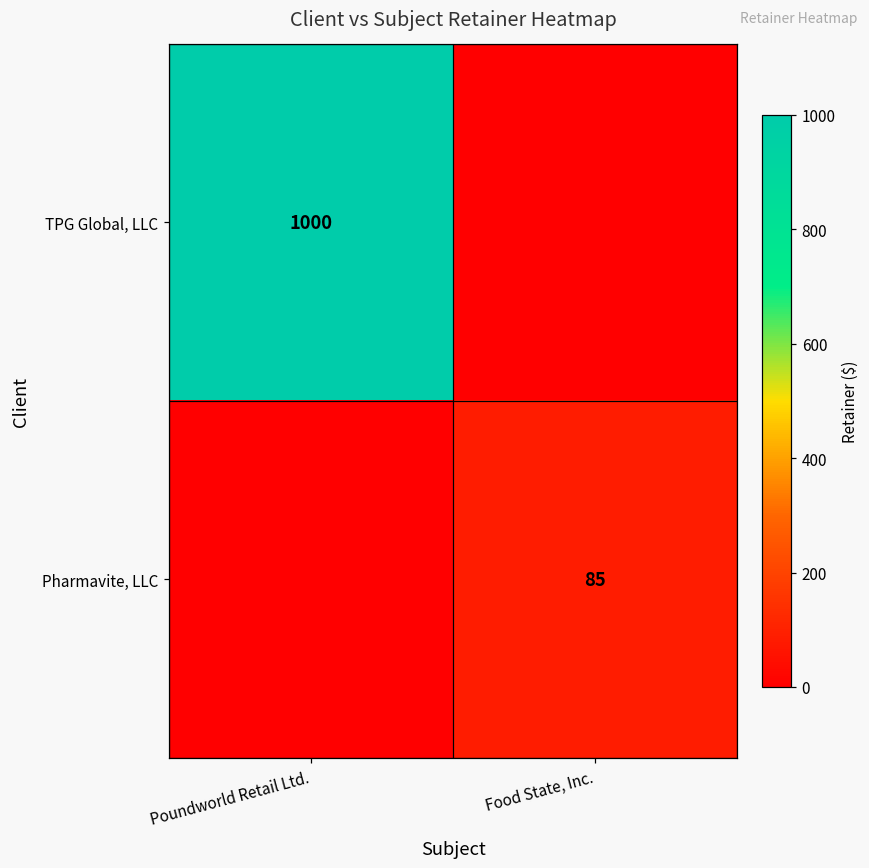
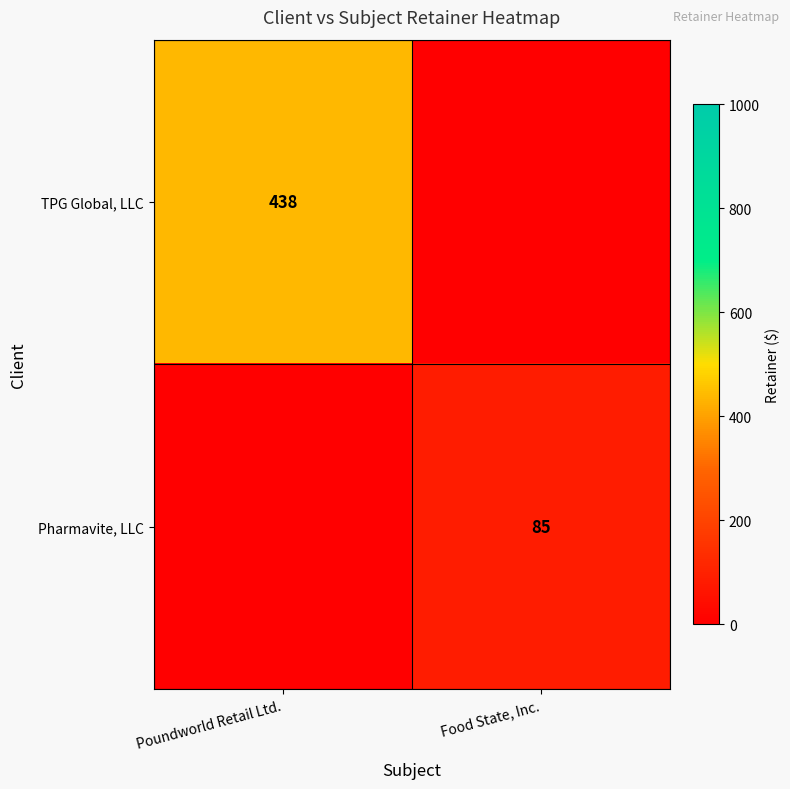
TPG Global, LLC, Poundworld Retail Ltd.: 1000 -> 438
